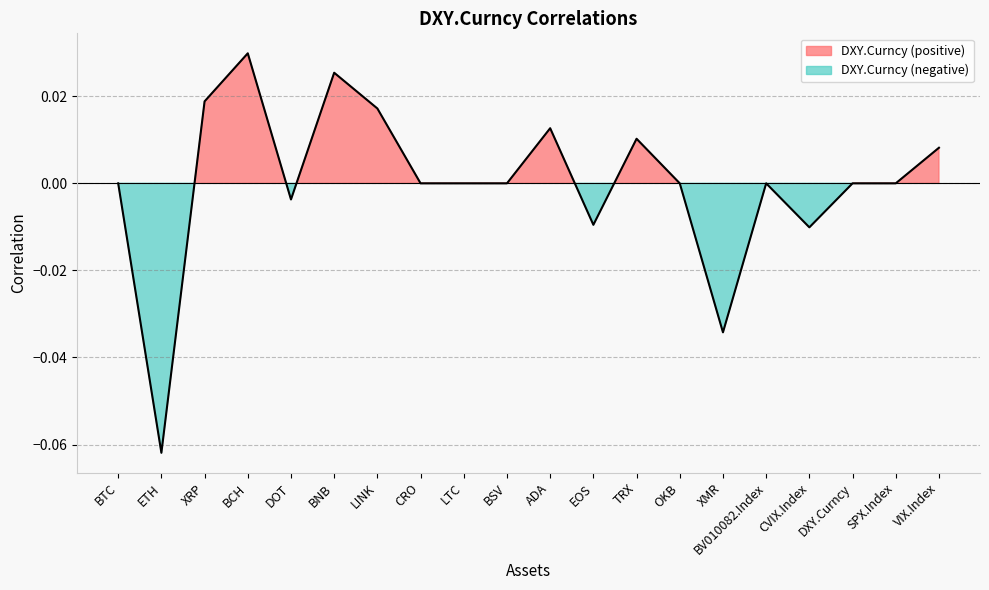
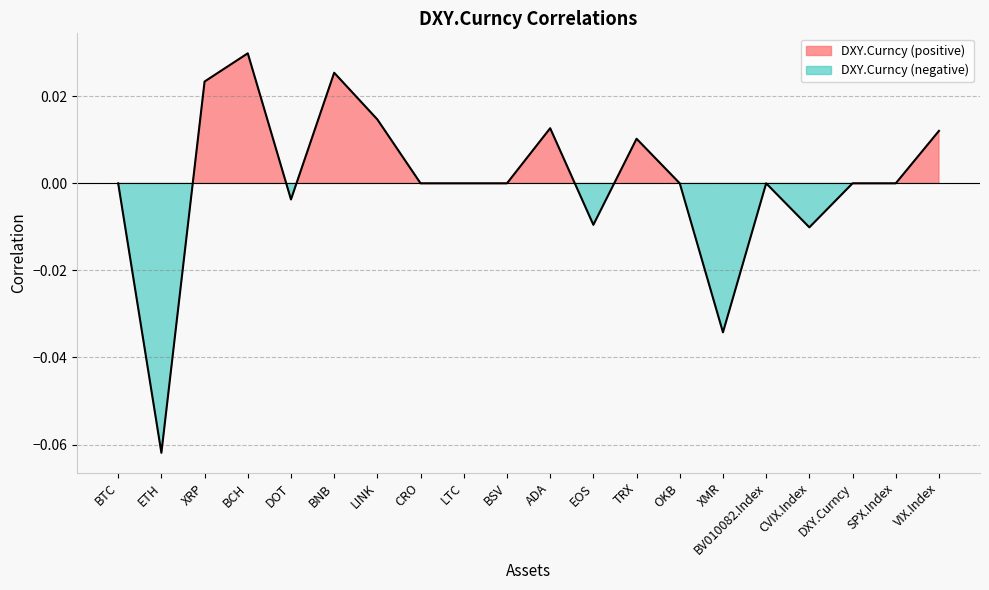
XRP: 0.019 -> 0.023
LINK: 0.017 -> 0.015
VIX.Index: 0.008 -> 0.012
